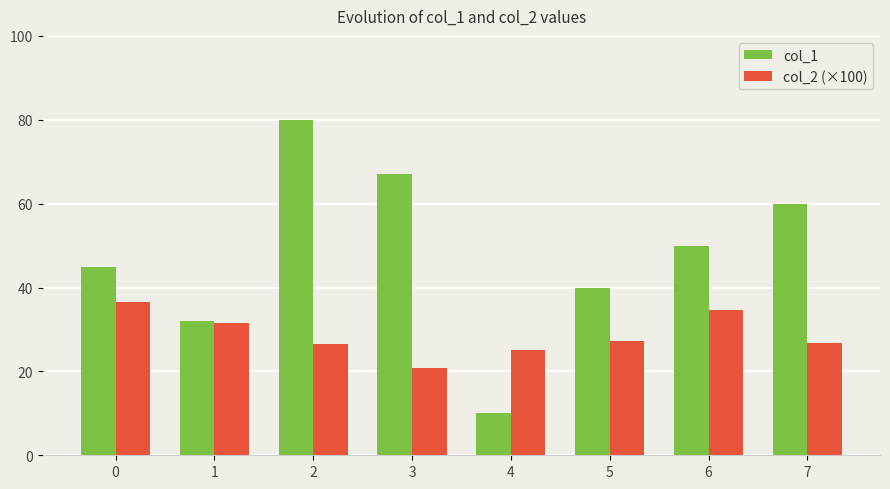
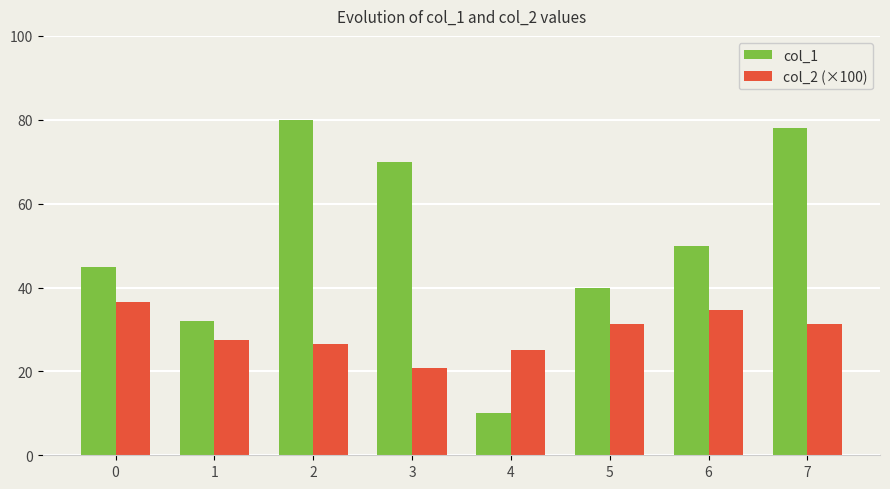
col_2 (×100), 1: 32 -> 28
col_1, 3: 67 -> 70
col_2 (×100), 5: 27 -> 31
col_1, 7: 60 -> 78
col_2 (×100), 7: 27 -> 31
